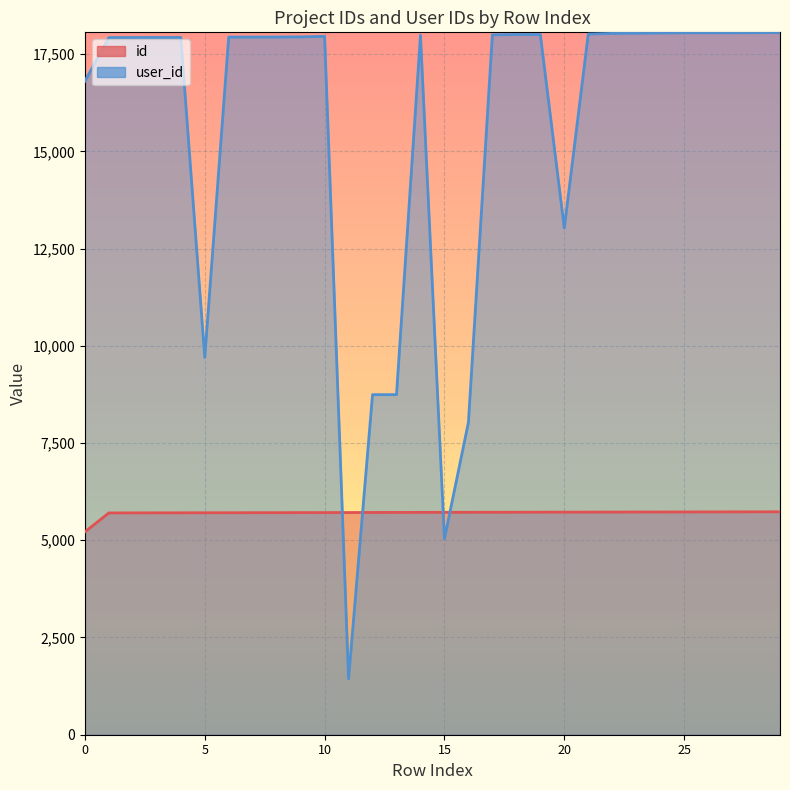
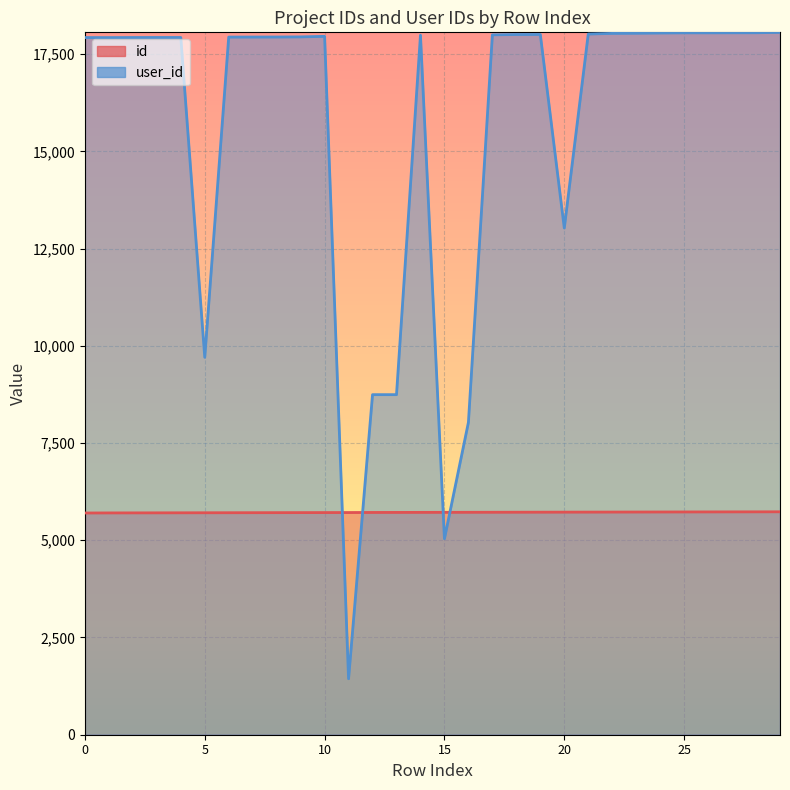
id, 0: 5,200 -> 5,700
user_id, 0: 16,800 -> 17,900
